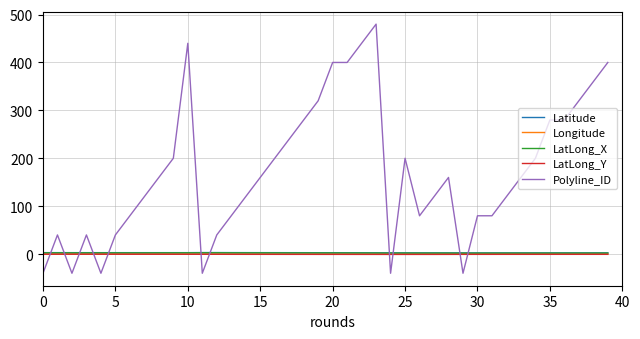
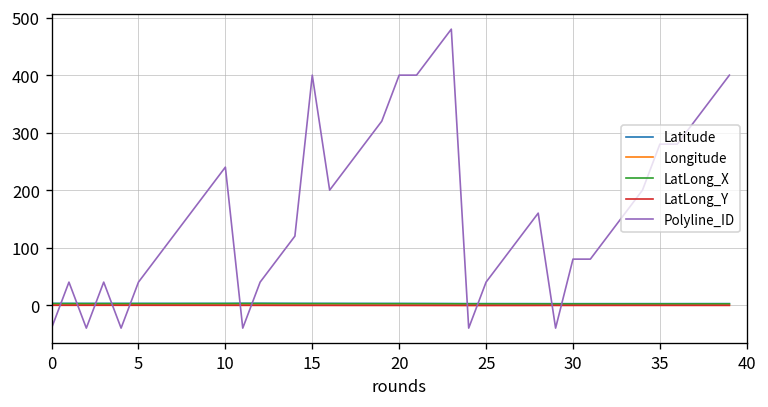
Polyline_ID, 10: 440 -> 240
Polyline_ID, 15: 160 -> 400
Polyline_ID, 25: 200 -> 40
